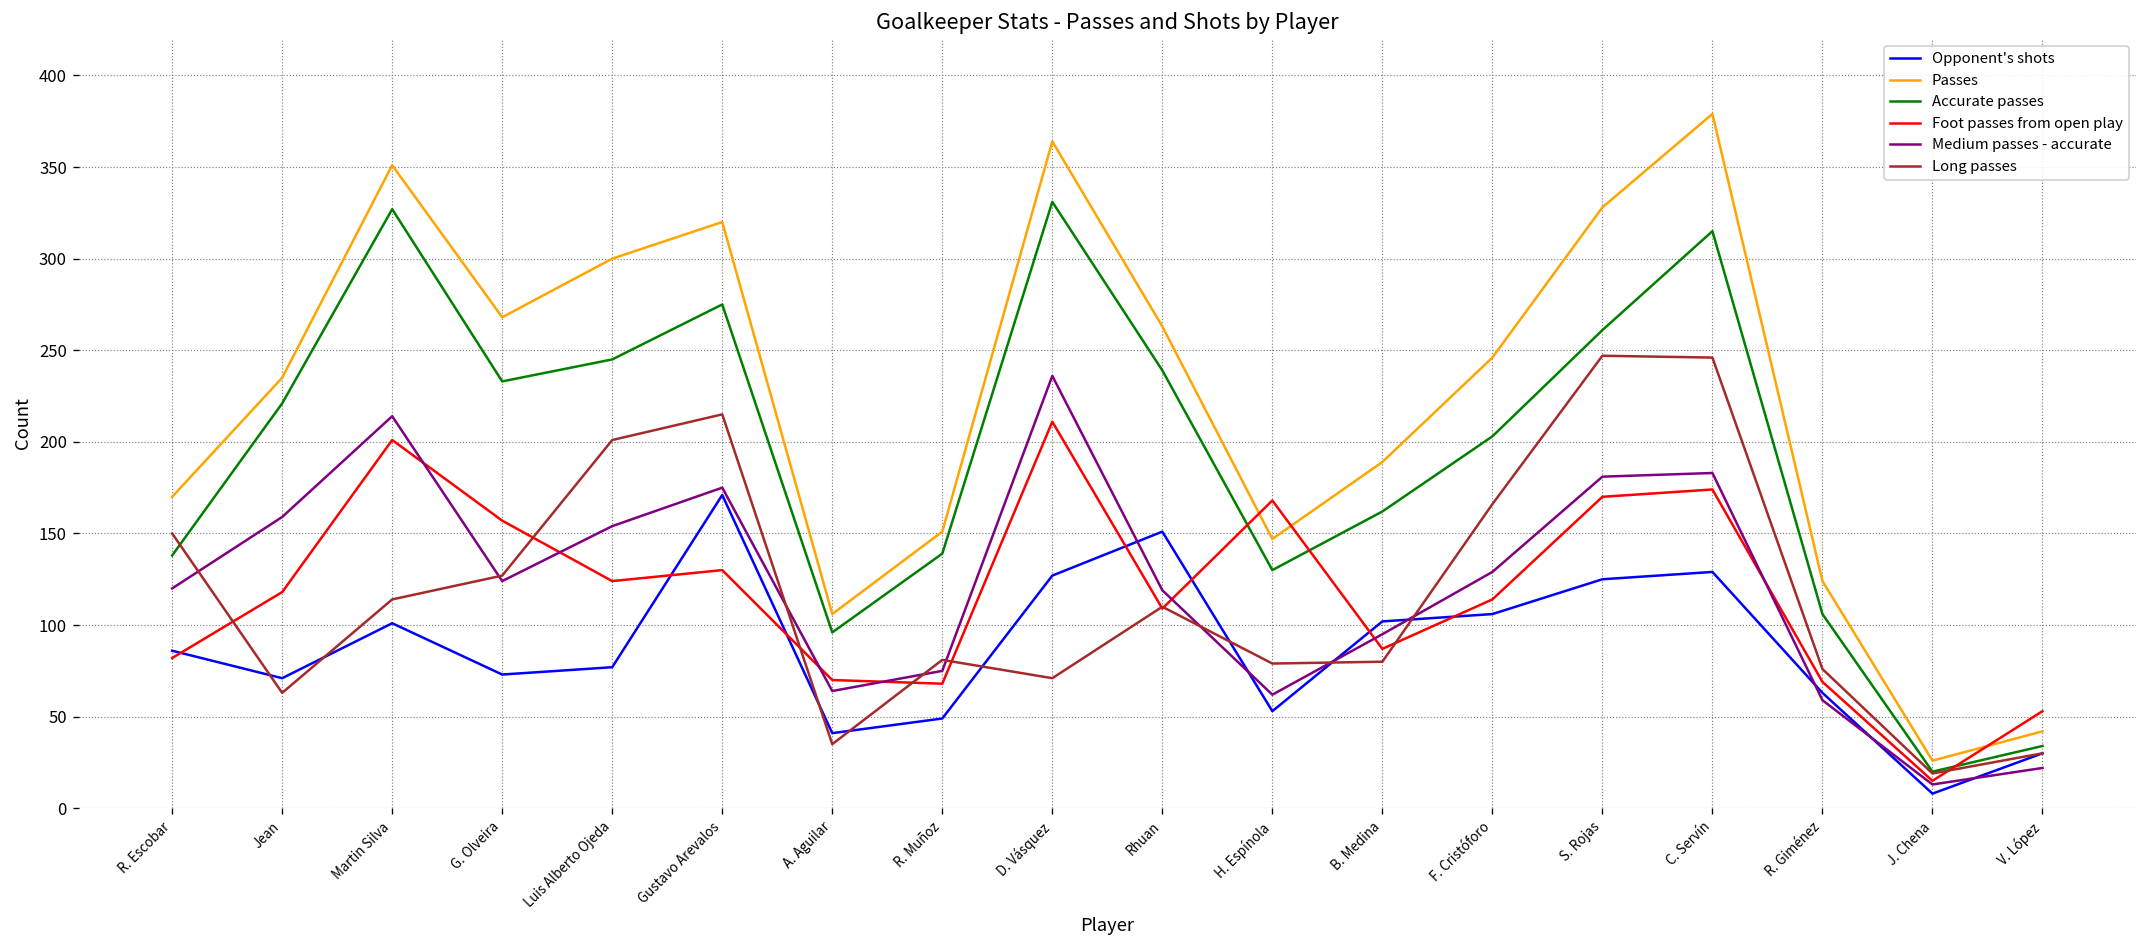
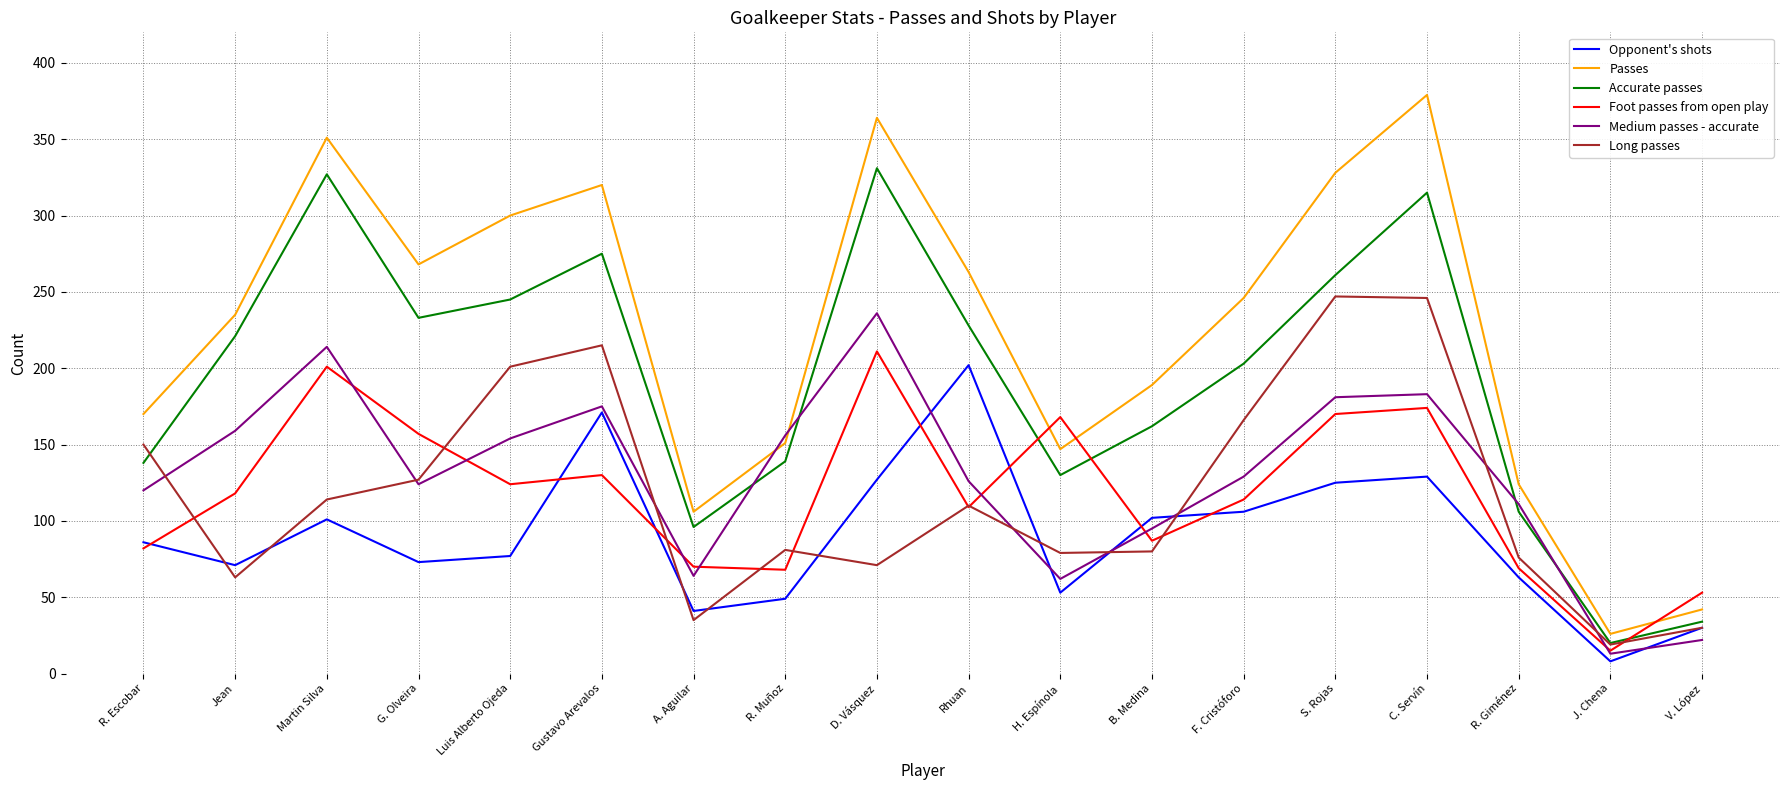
Medium passes - accurate, R. Muñoz: 75 -> 156
Opponent's shots, Rhuan: 151 -> 202
Accurate passes, Rhuan: 239 -> 228
Medium passes - accurate, Rhuan: 119 -> 126
Medium passes - accurate, R. Giménez: 59 -> 111
